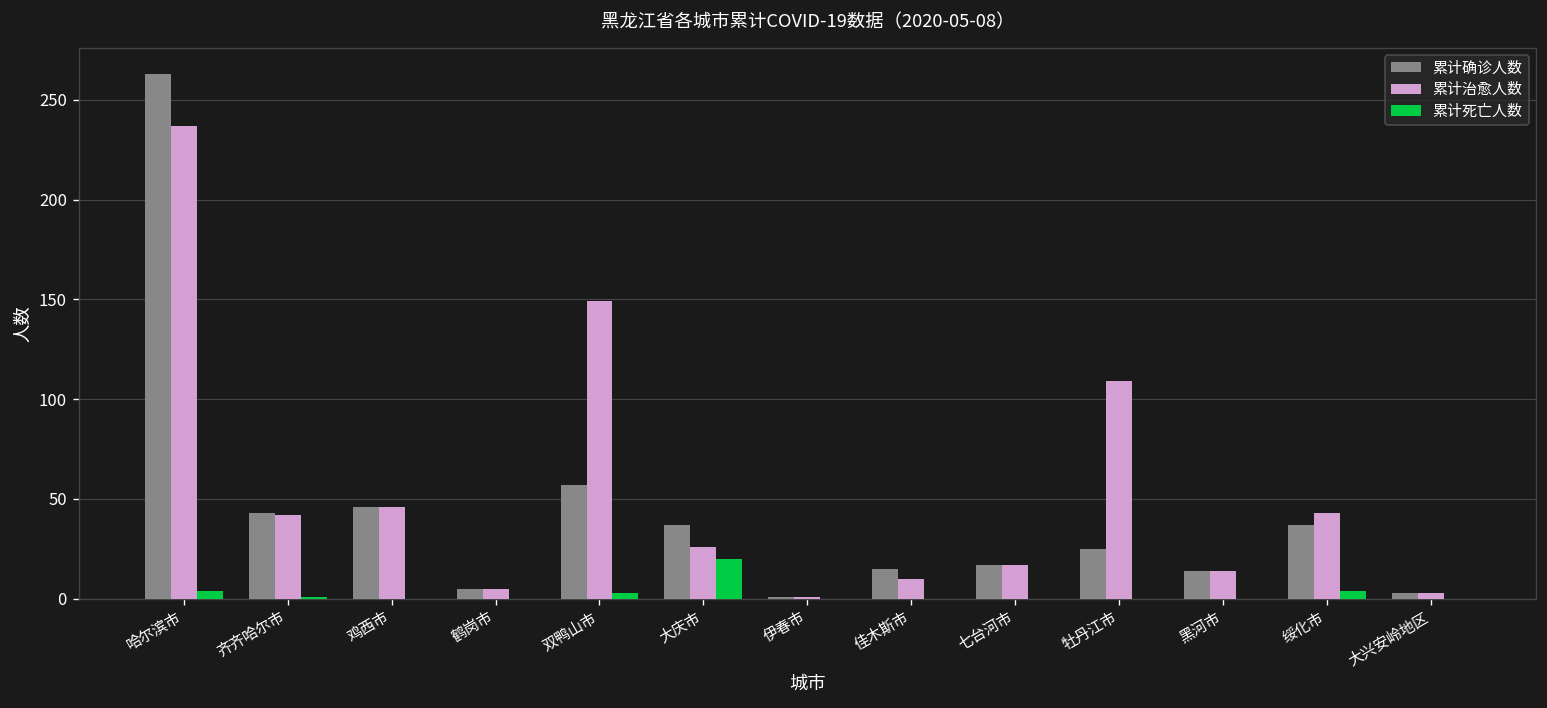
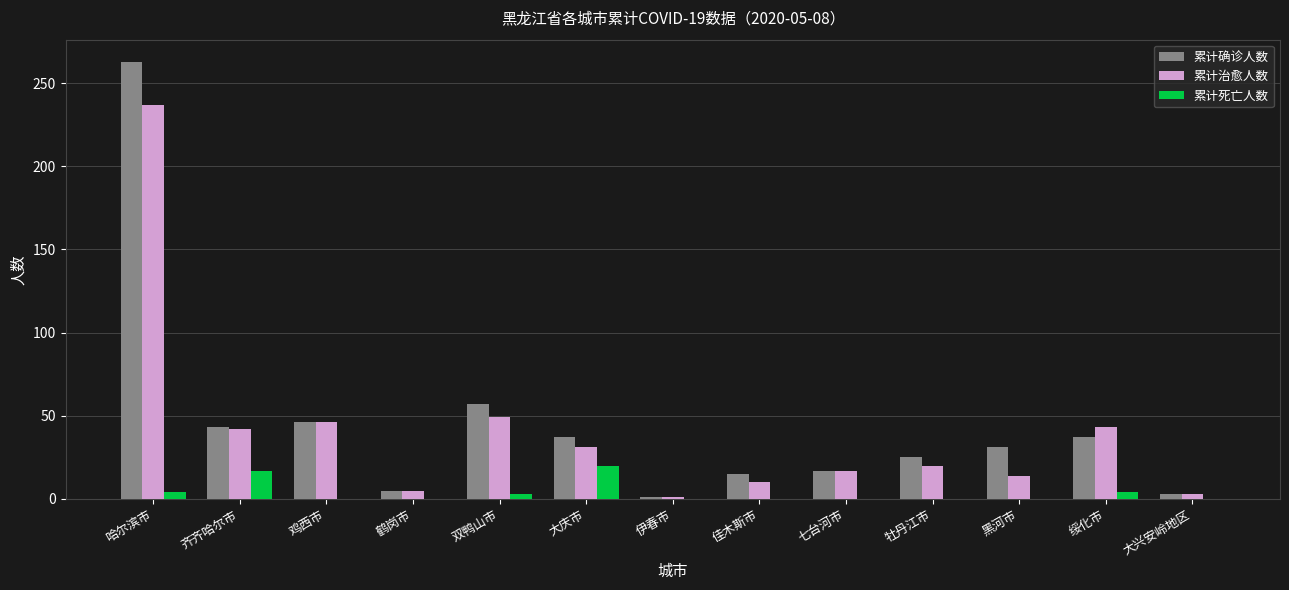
累计死亡人数, 齐齐哈尔市: 1 -> 17
累计治愈人数, 双鸭山市: 149 -> 49
累计治愈人数, 大庆市: 26 -> 31
累计治愈人数, 牡丹江市: 109 -> 20
累计确诊人数, 黑河市: 14 -> 31
